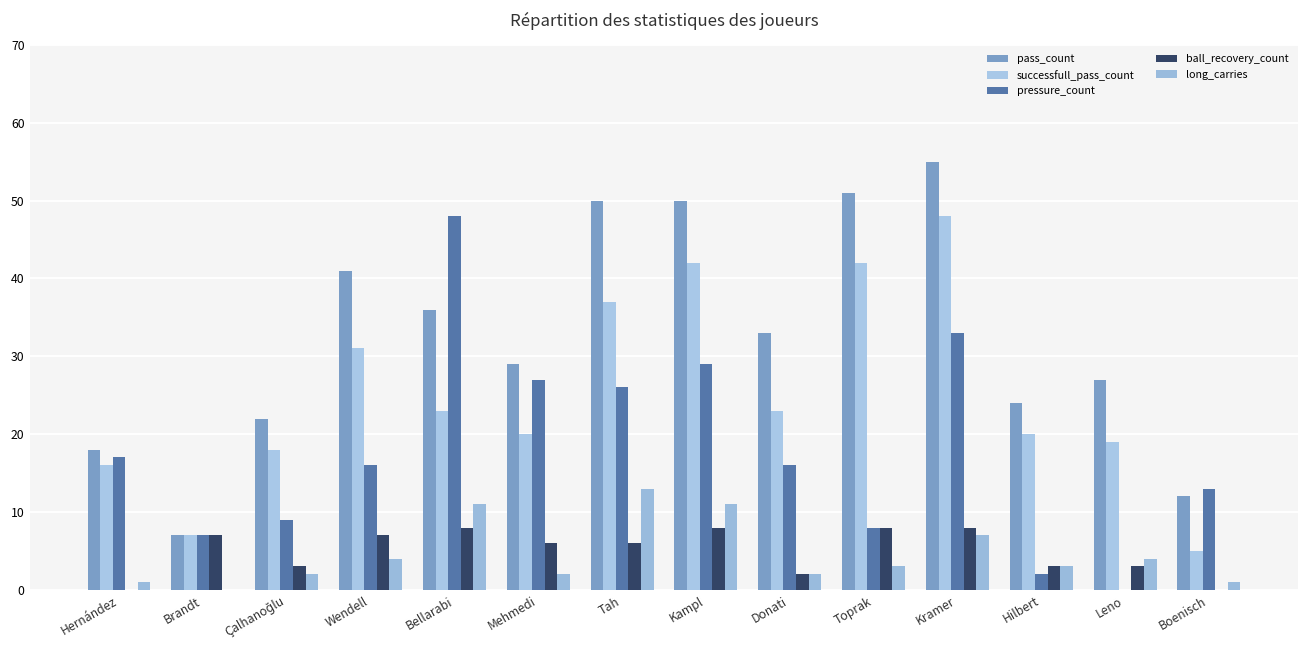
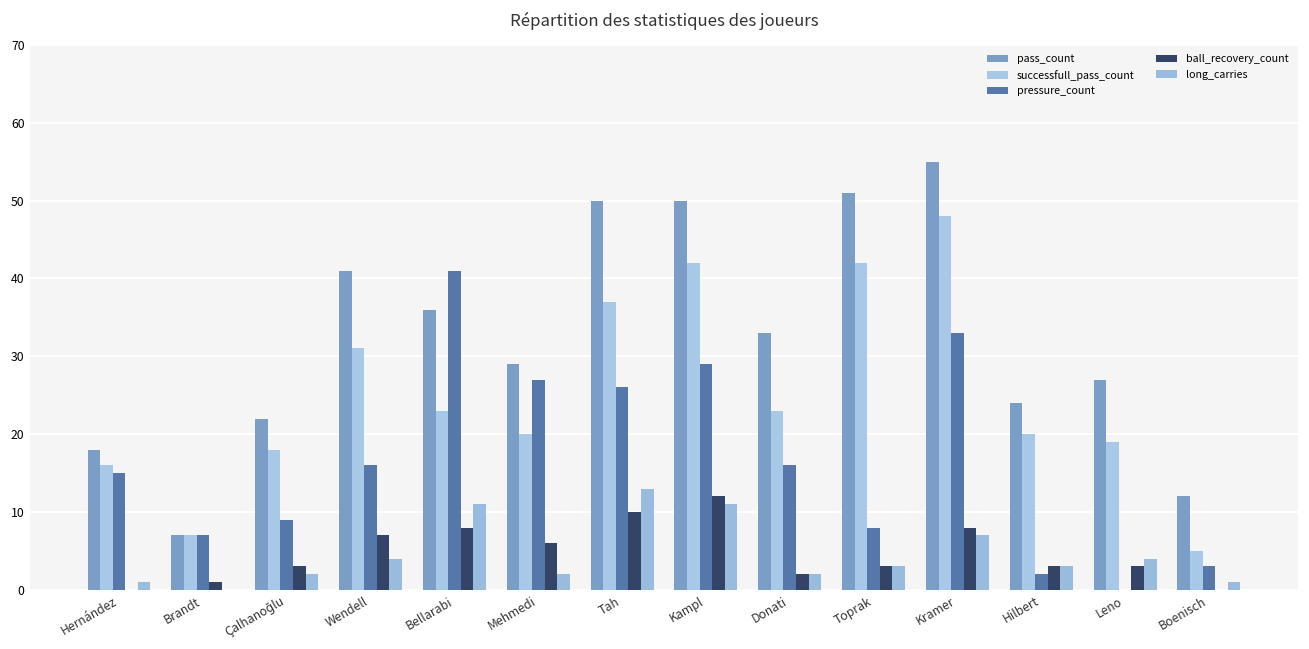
pressure_count, Hernández: 17 -> 15
ball_recovery_count, Brandt: 7 -> 1
pressure_count, Bellarabi: 48 -> 41
ball_recovery_count, Tah: 6 -> 10
ball_recovery_count, Kampl: 8 -> 12
ball_recovery_count, Toprak: 8 -> 3
pressure_count, Boenisch: 13 -> 3
